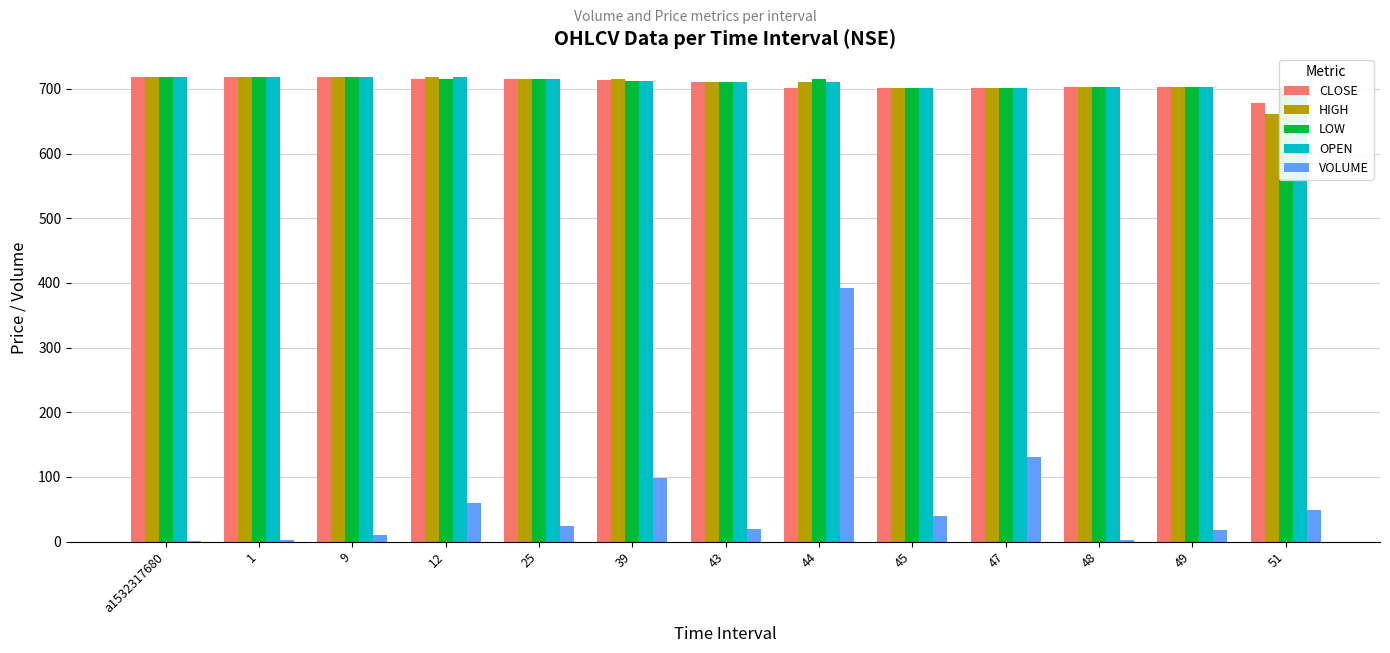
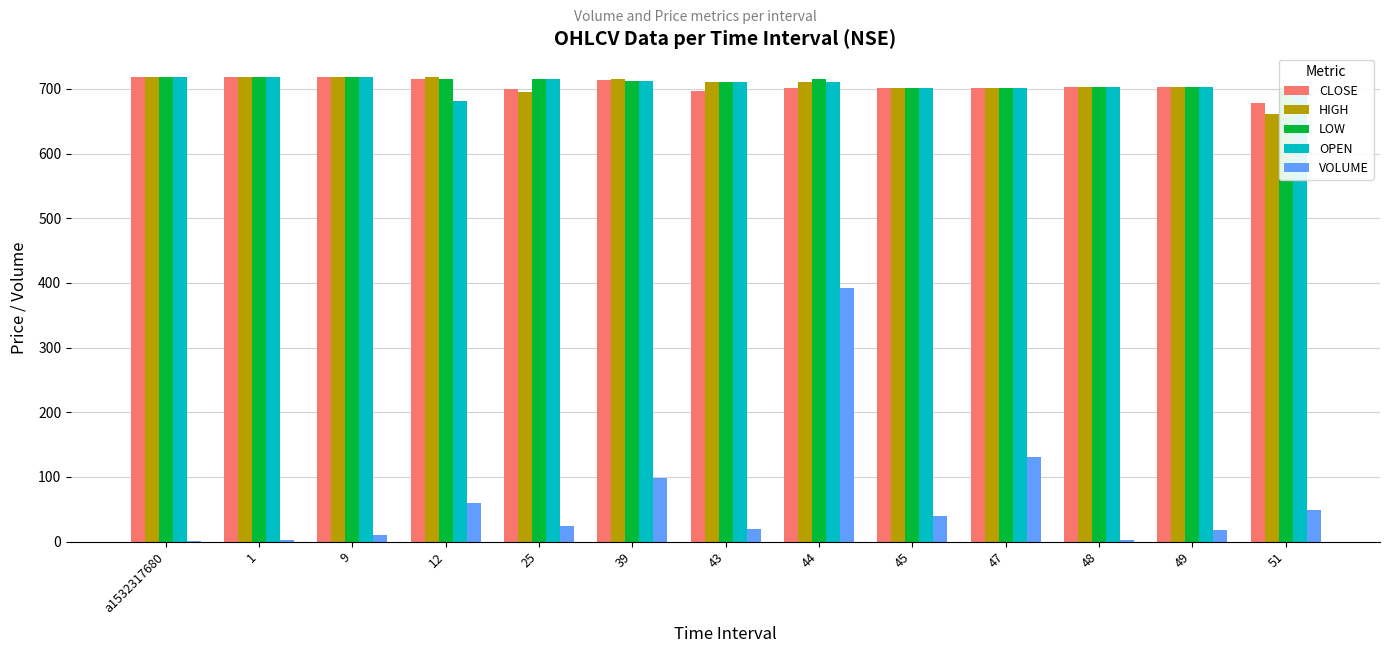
OPEN, 12: 720 -> 680
CLOSE, 25: 710 -> 700
HIGH, 25: 710 -> 700
CLOSE, 43: 710 -> 700
